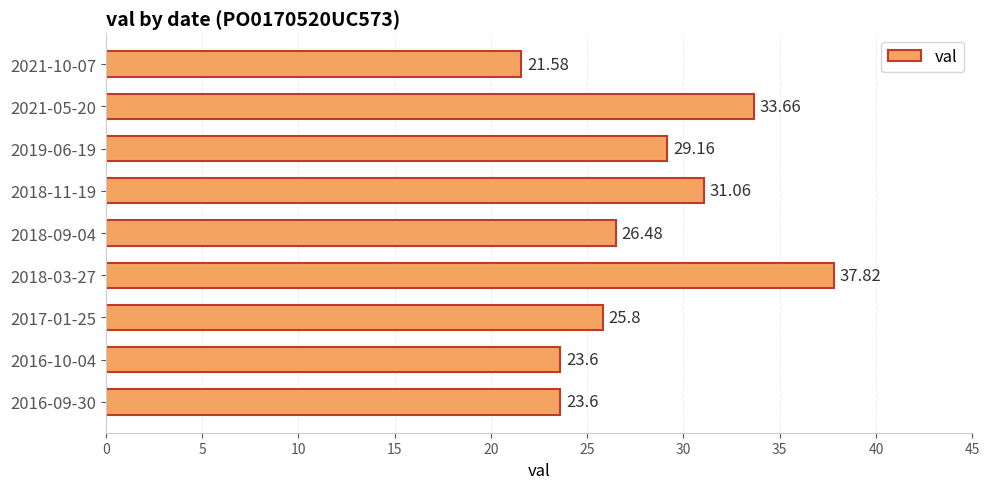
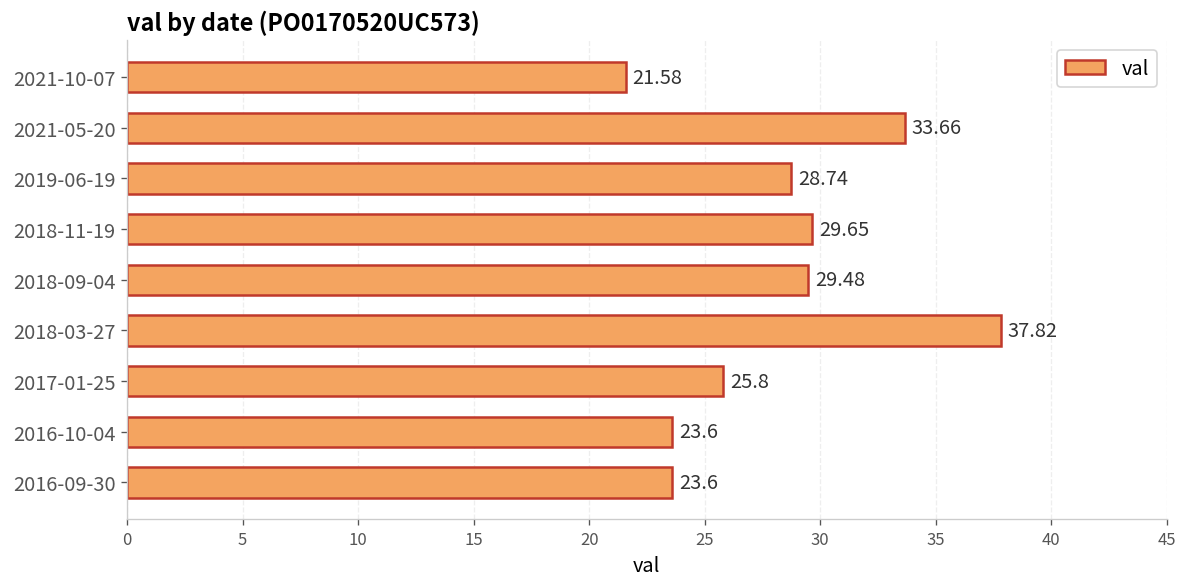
2019-06-19: 29.16 -> 28.74
2018-11-19: 31.06 -> 29.65
2018-09-04: 26.48 -> 29.48
